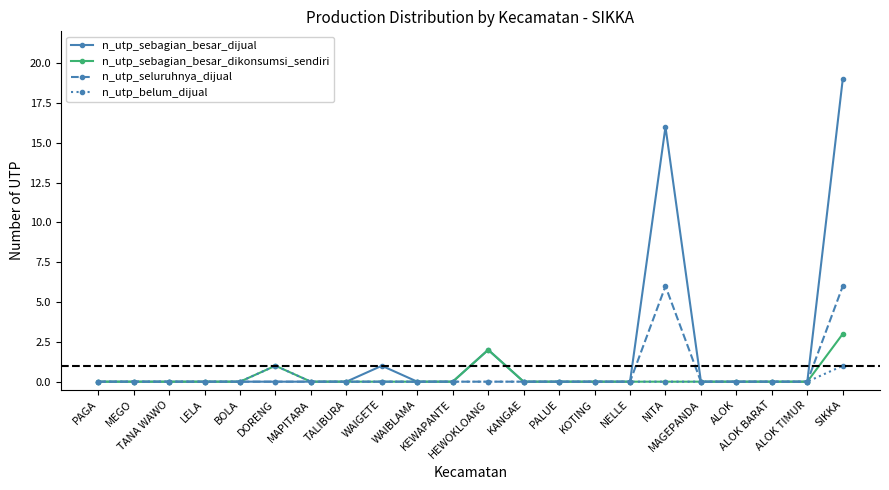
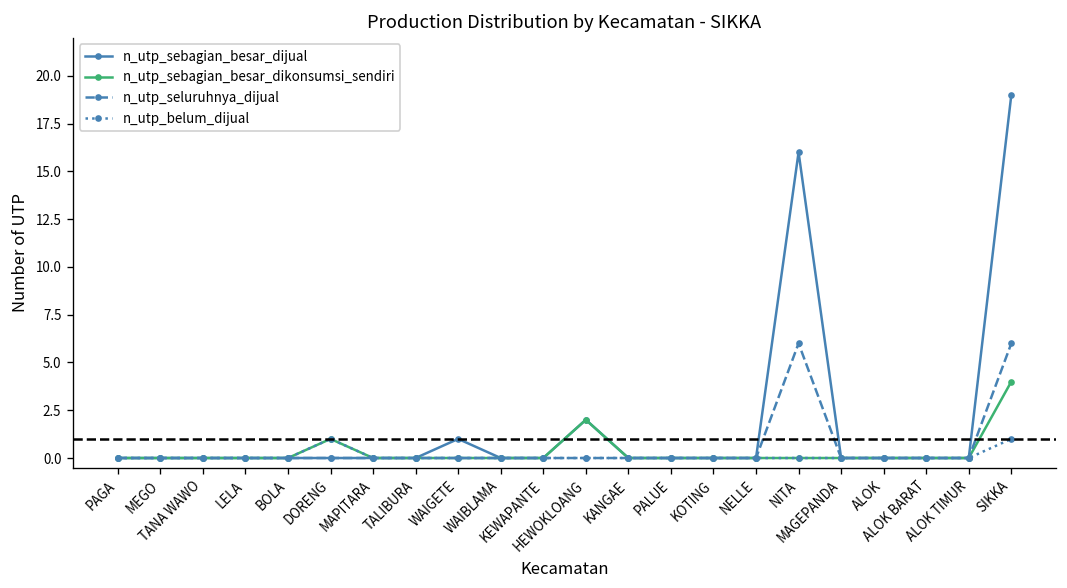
n_utp_sebagian_besar_dikonsumsi_sendiri, SIKKA: 3 -> 4
